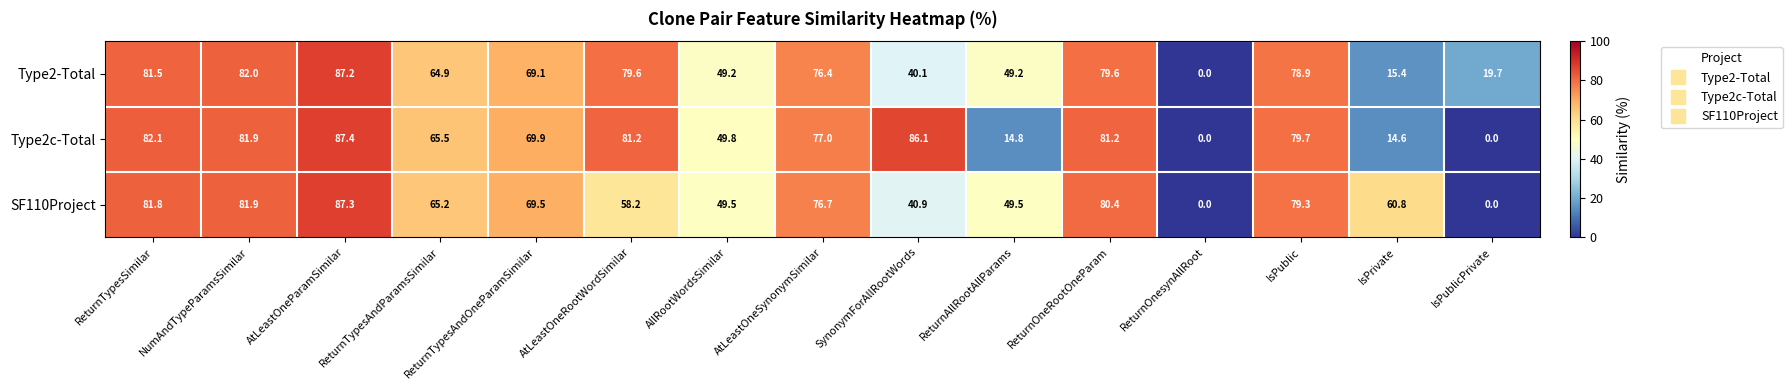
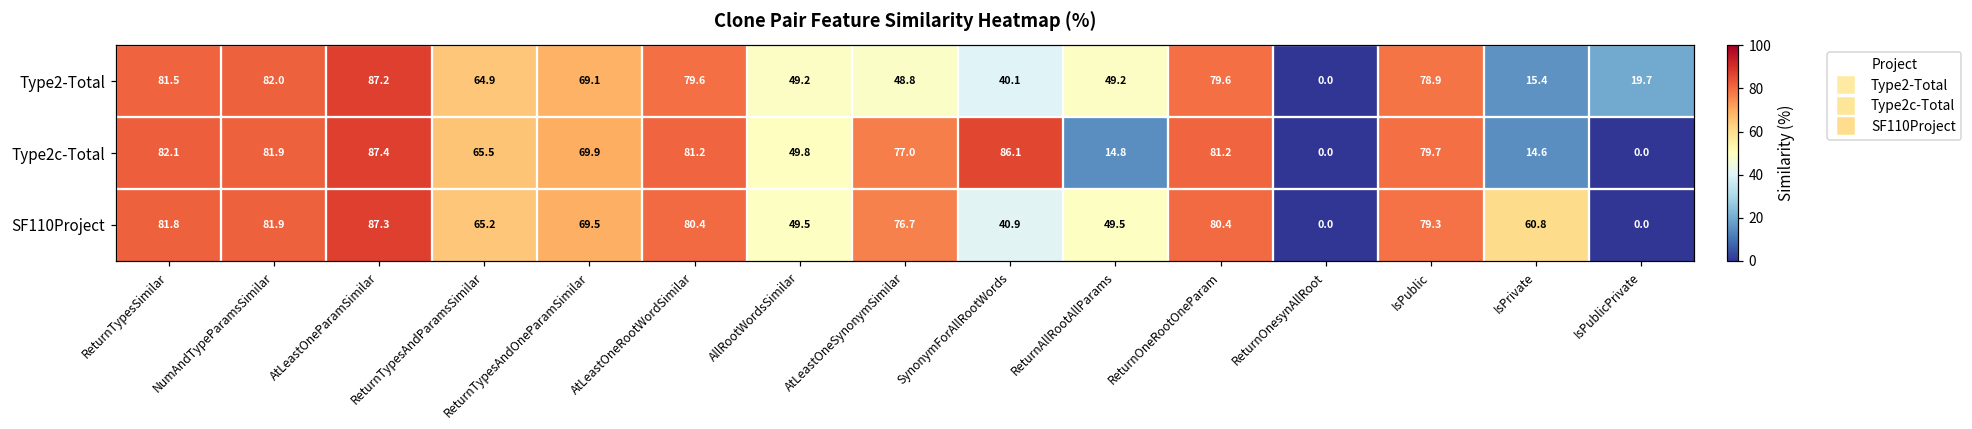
Type2-Total, AtLeastOneSynonymSimilar: 76.4 -> 48.8
SF110Project, AtLeastOneRootWordSimilar: 58.2 -> 80.4
